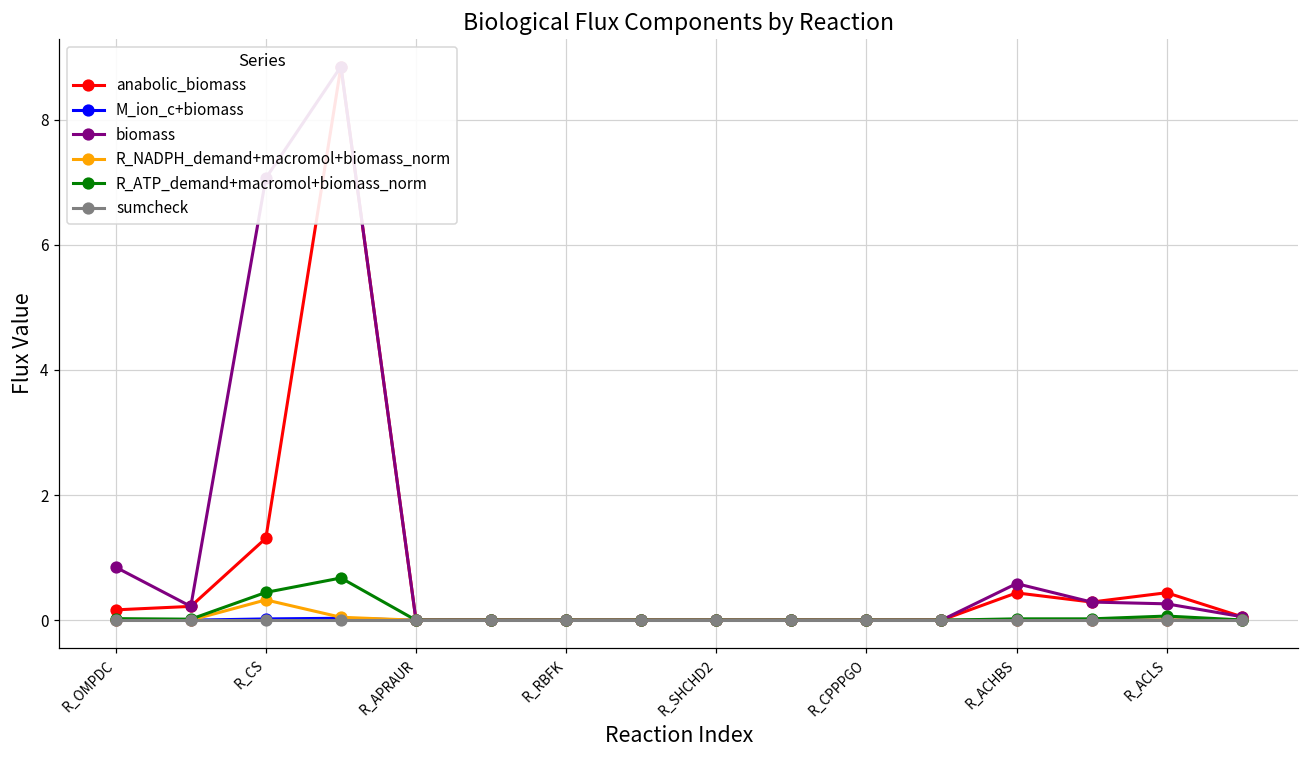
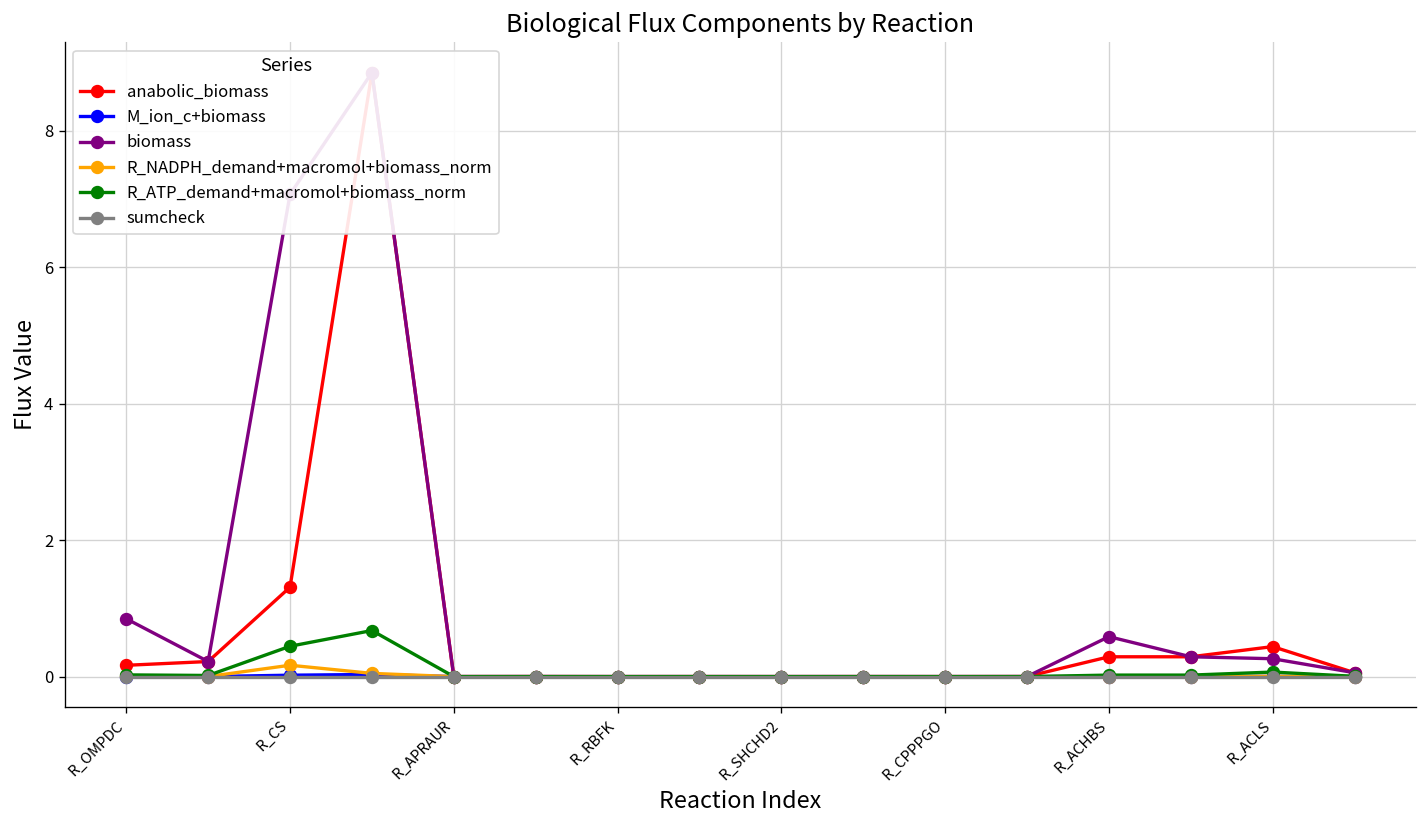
R_NADPH_demand+macromol+biomass_norm, R_CS: 0.3 -> 0.2
anabolic_biomass, R_ACHBS: 0.4 -> 0.3
